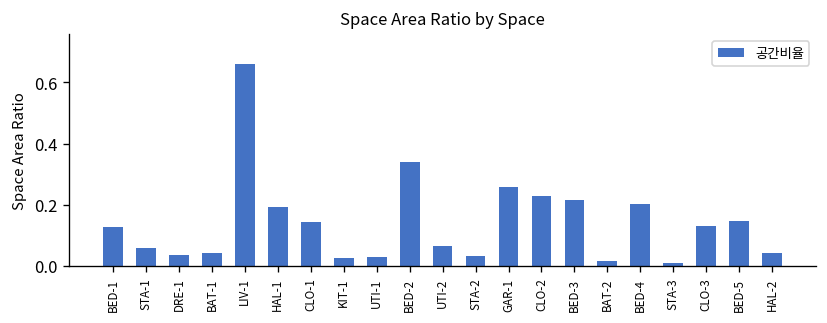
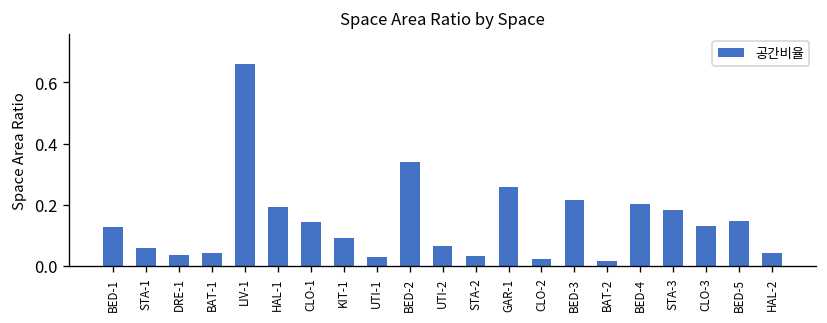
KIT-1: 0.03 -> 0.09
CLO-2: 0.23 -> 0.02
STA-3: 0.01 -> 0.18
